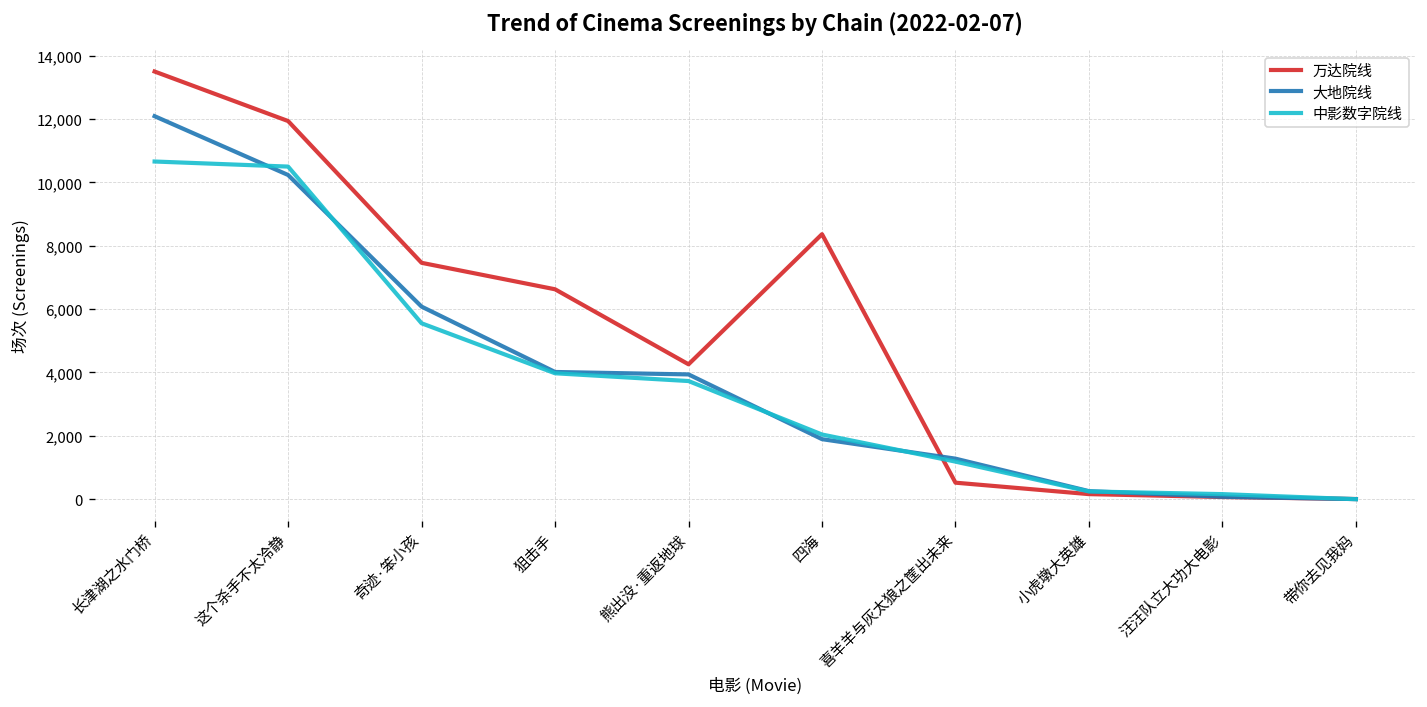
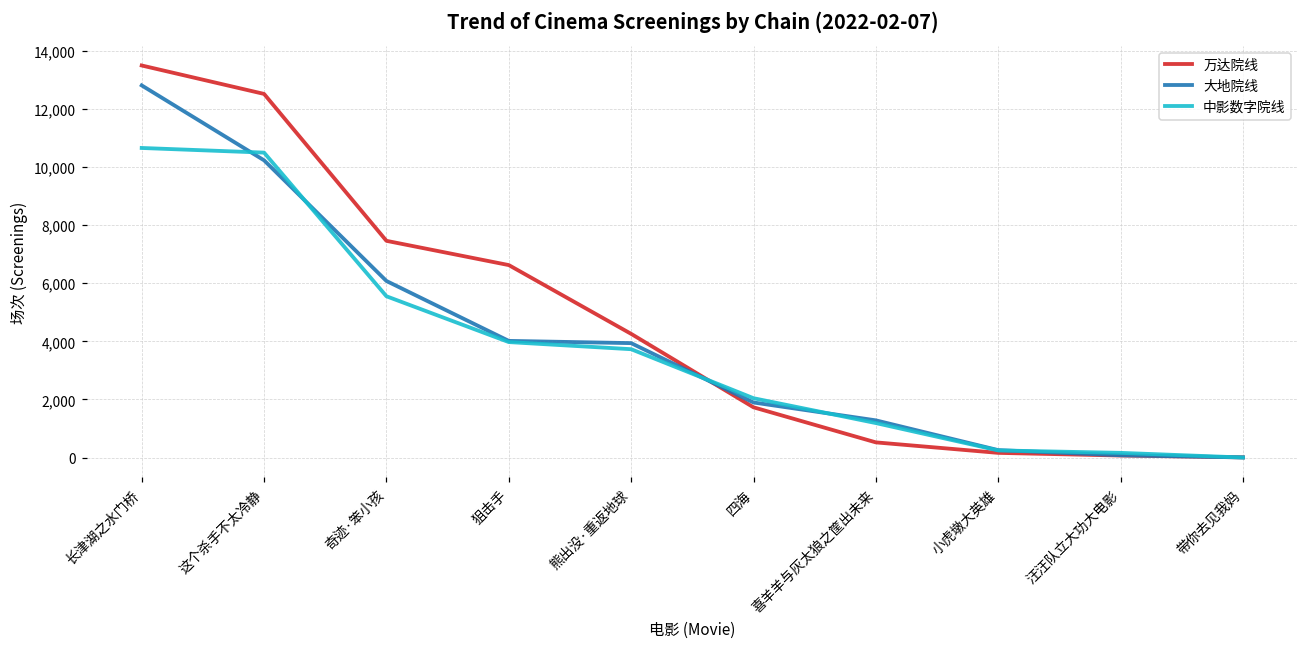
大地院线, 长津湖之水门桥: 12,100 -> 12,800
万达院线, 这个杀手不太冷静: 11,900 -> 12,500
万达院线, 四海: 8,400 -> 1,700
